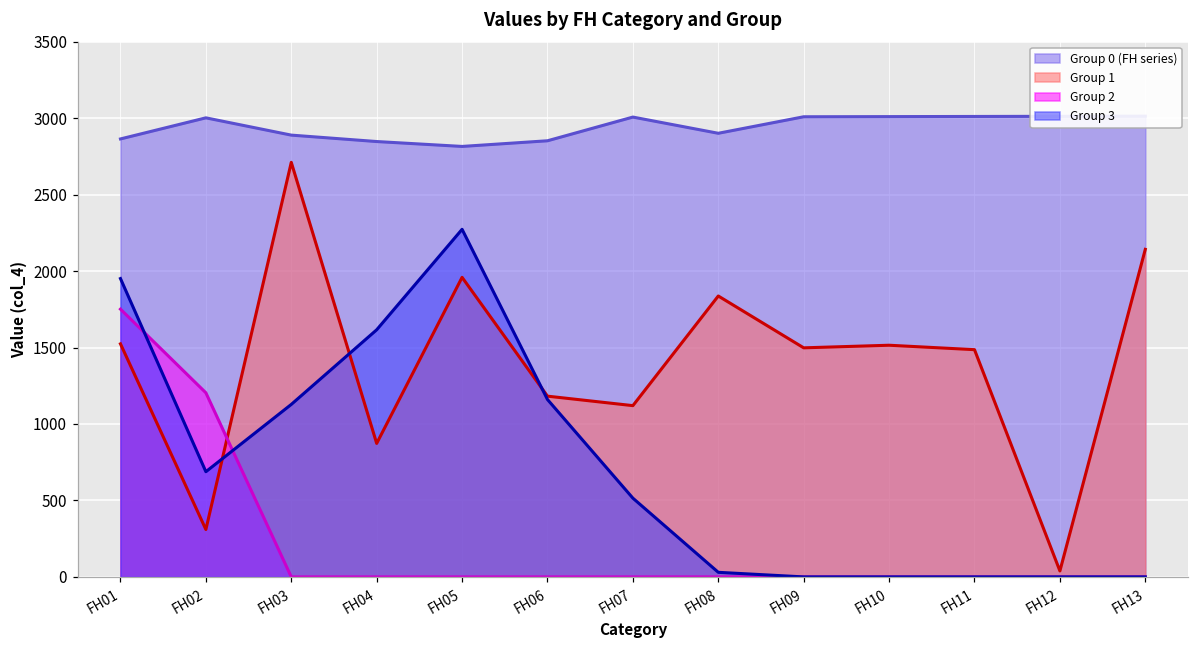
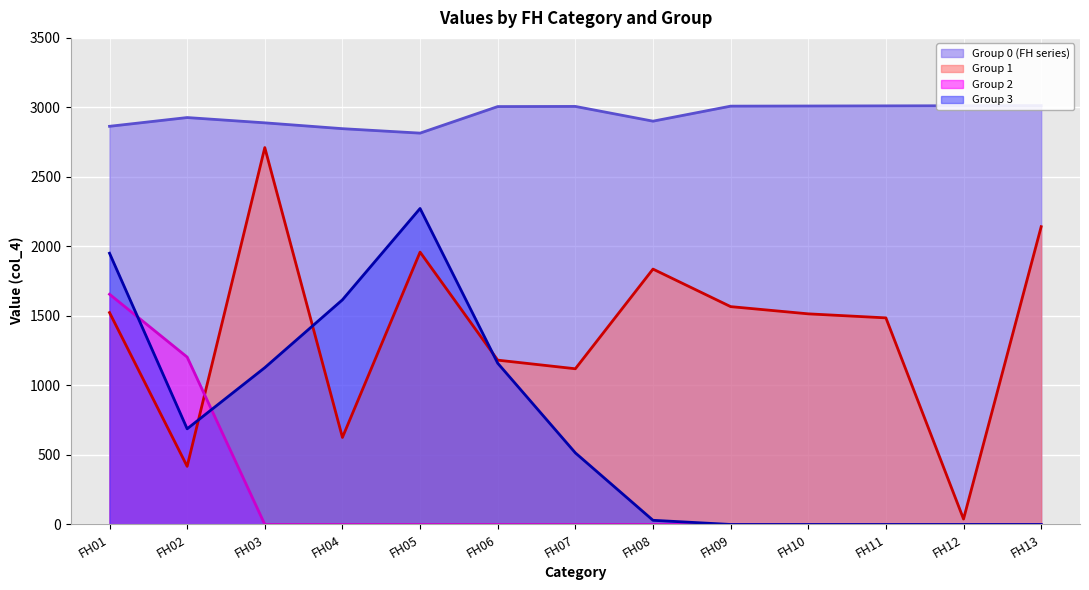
Group 2, FH01: 1750 -> 1660
Group 0 (FH series), FH02: 3000 -> 2930
Group 1, FH02: 310 -> 420
Group 1, FH04: 870 -> 630
Group 0 (FH series), FH06: 2850 -> 3010
Group 1, FH09: 1500 -> 1570
